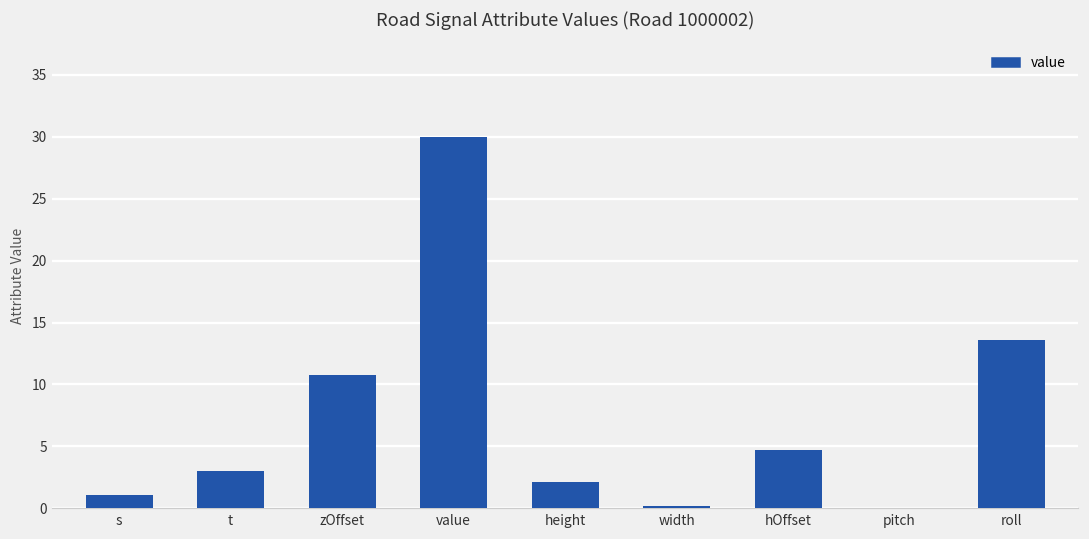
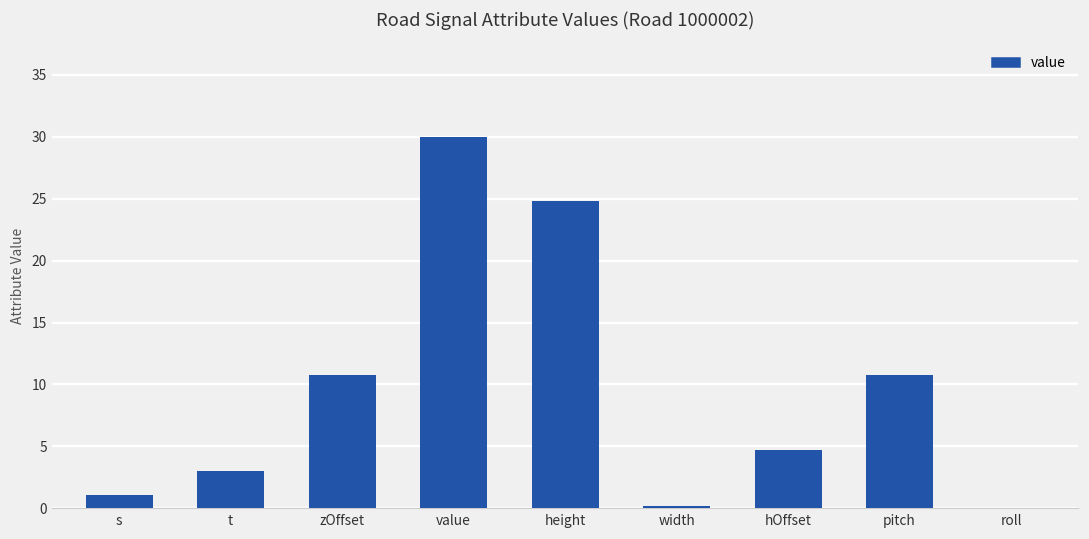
height: 2.2 -> 24.8
pitch: 0.0 -> 10.8
roll: 13.6 -> 0.0
